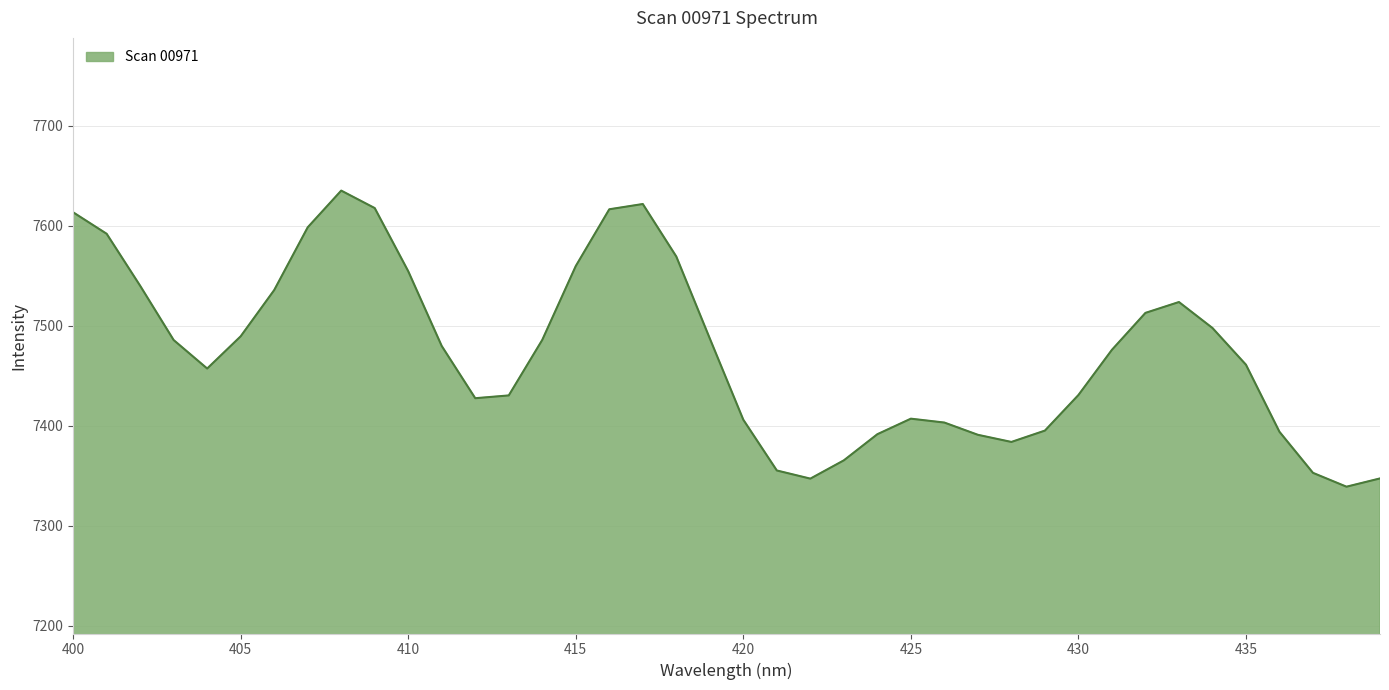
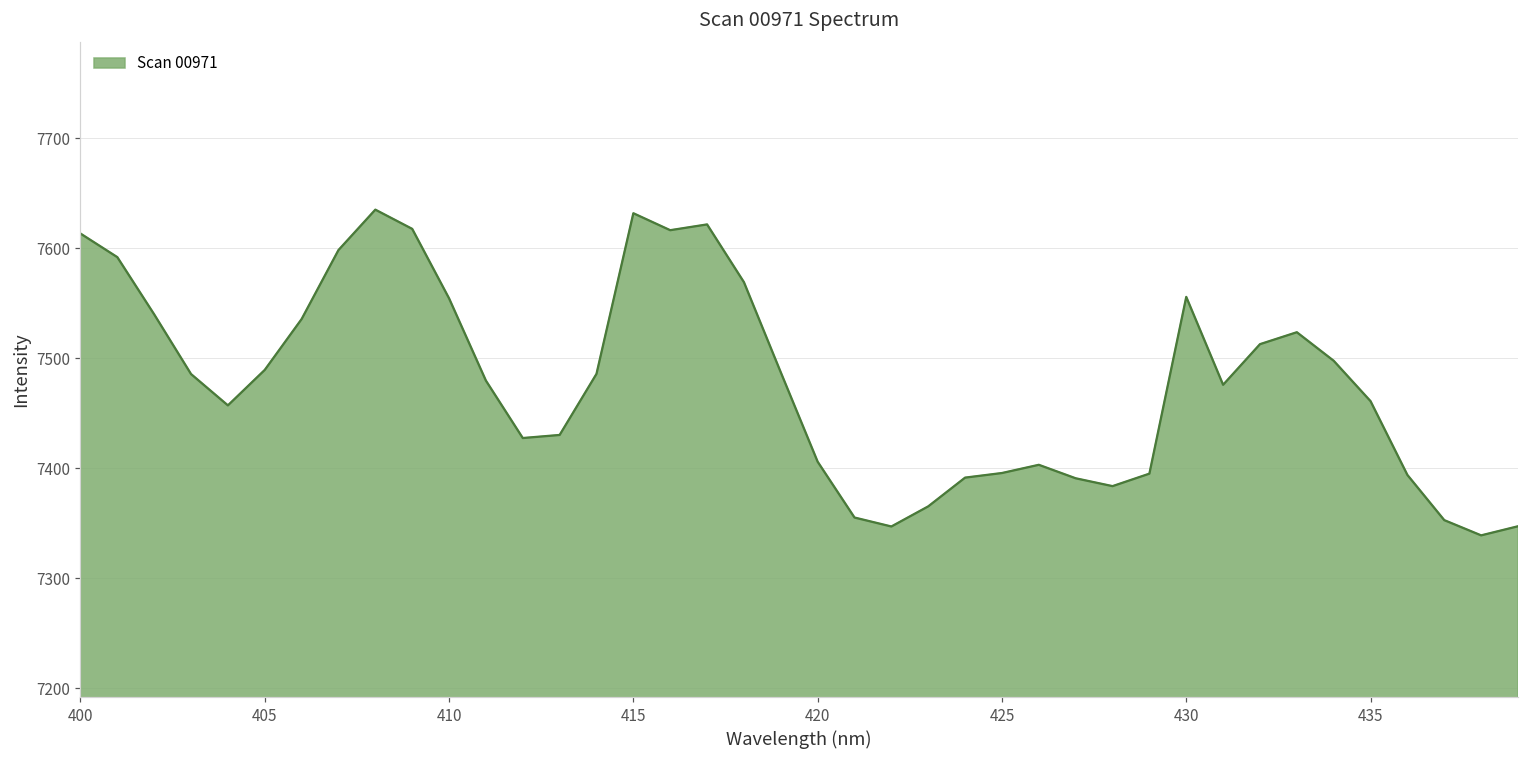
415: 7560 -> 7632
425: 7407 -> 7396
430: 7431 -> 7556
